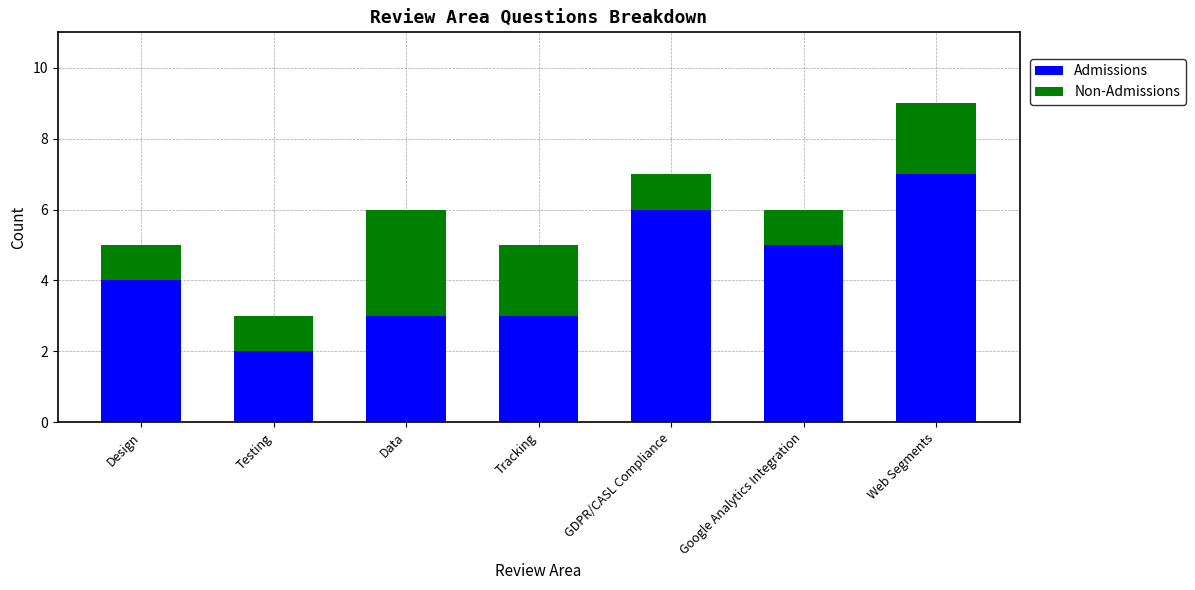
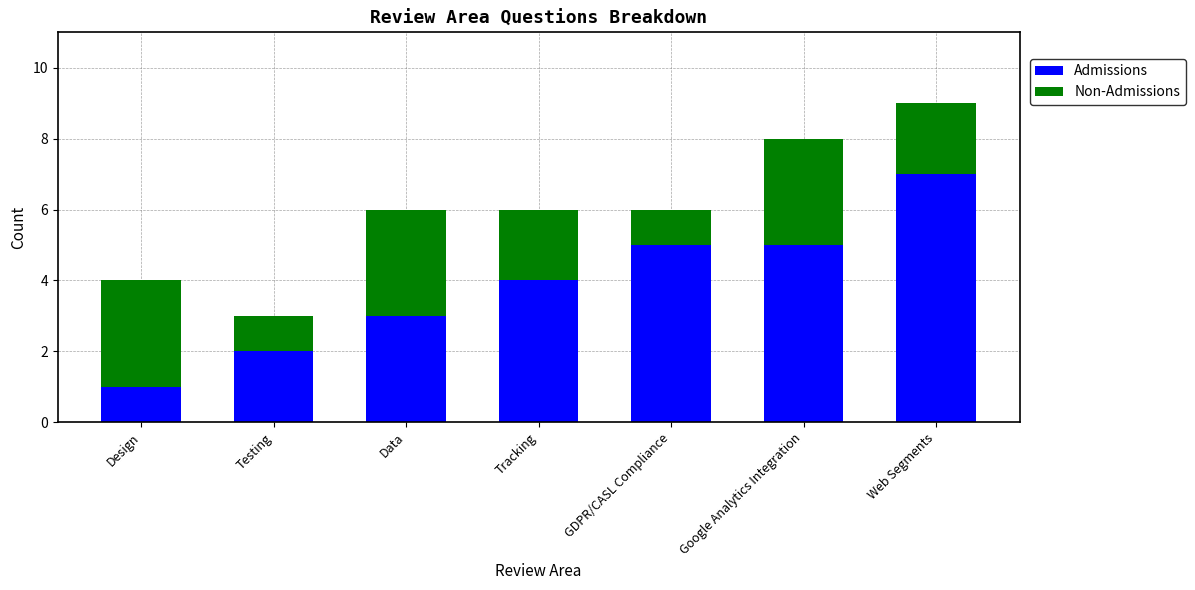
Admissions, Design: 4 -> 1
Non-Admissions, Design: 1 -> 3
Admissions, Tracking: 3 -> 4
Admissions, GDPR/CASL Compliance: 6 -> 5
Non-Admissions, Google Analytics Integration: 1 -> 3
